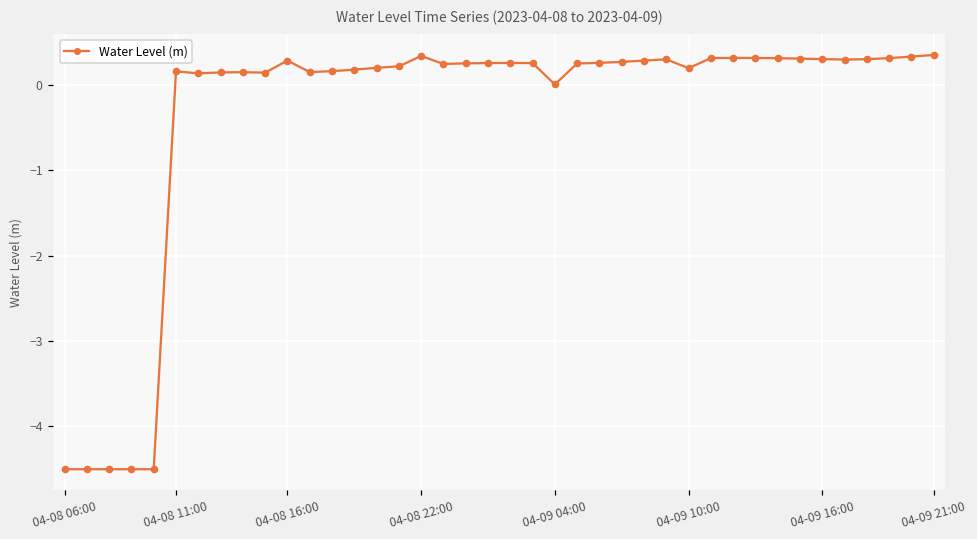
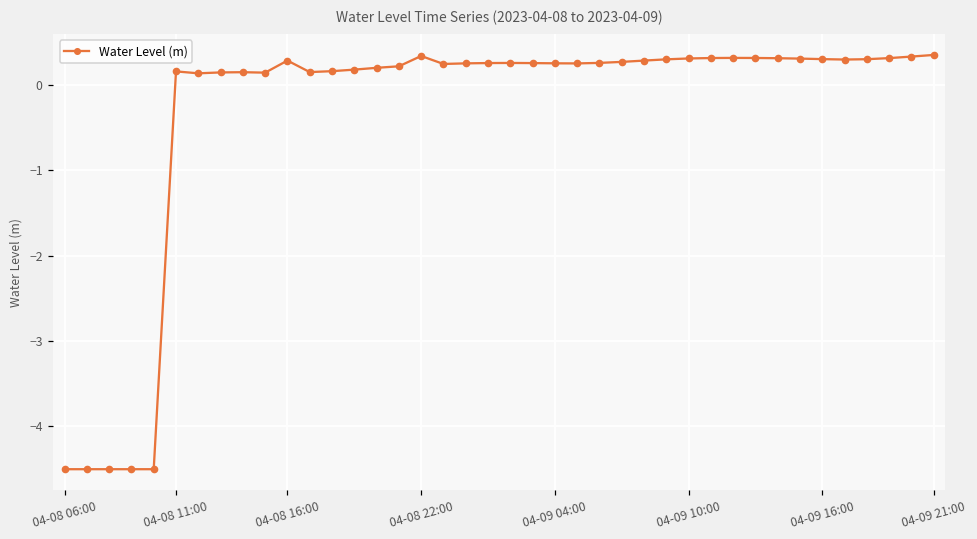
04-09 04:00: 0.0 -> 0.3
04-09 10:00: 0.2 -> 0.3
